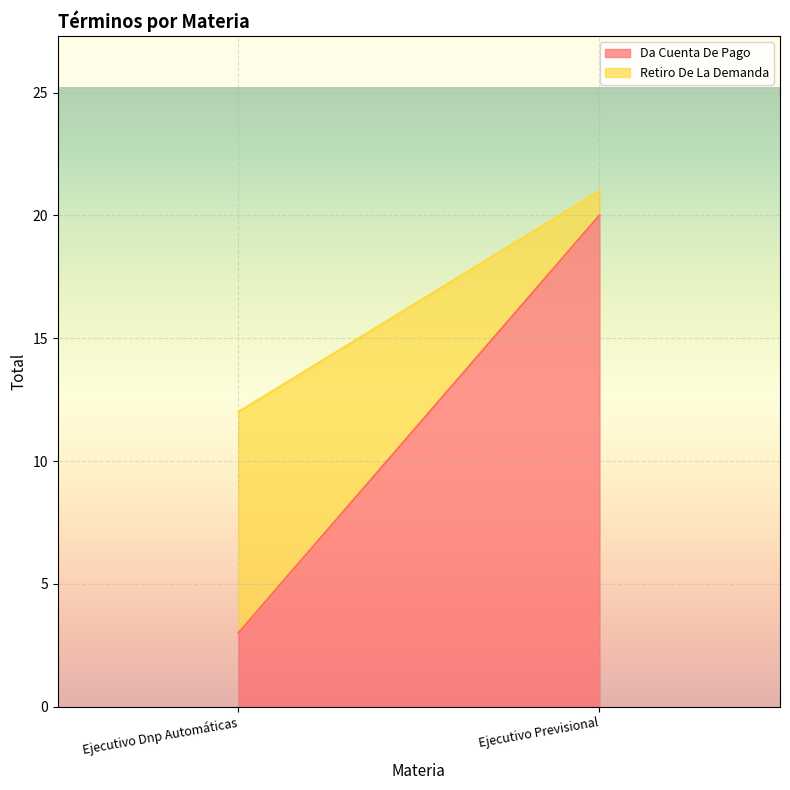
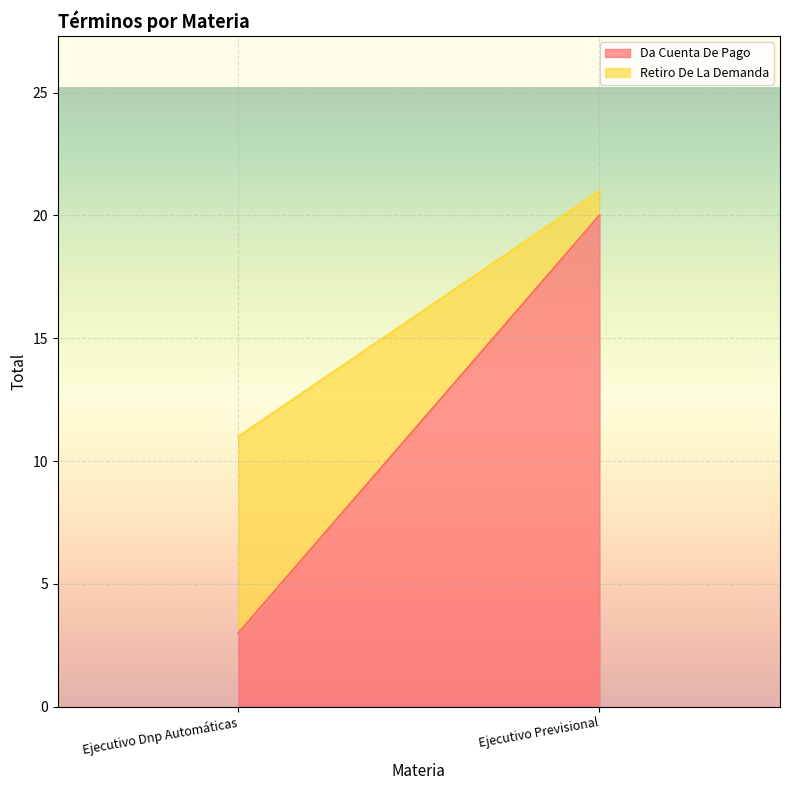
Retiro De La Demanda, Ejecutivo Dnp Automáticas: 9 -> 8
